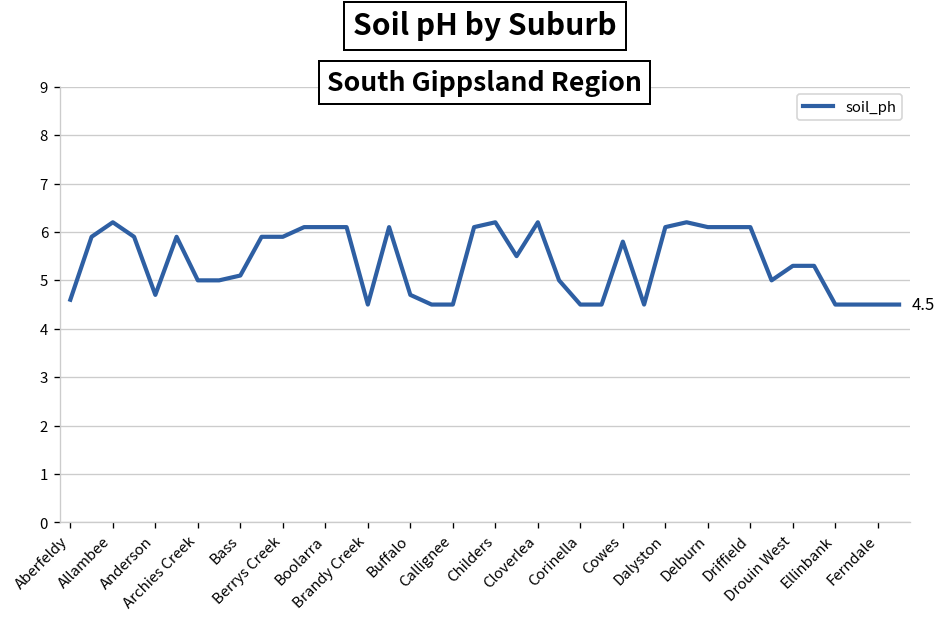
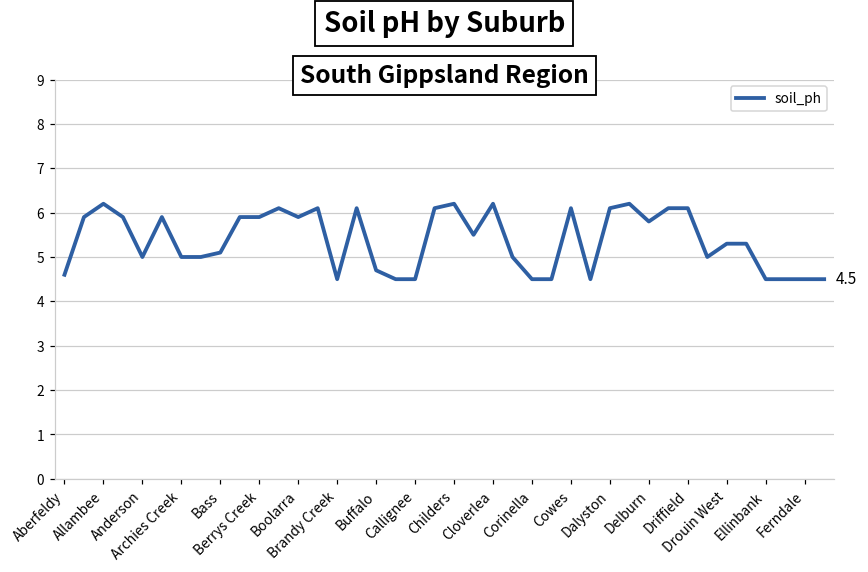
Anderson: 4.7 -> 5.0
Boolarra: 6.1 -> 5.9
Cowes: 5.8 -> 6.1
Delburn: 6.1 -> 5.8
